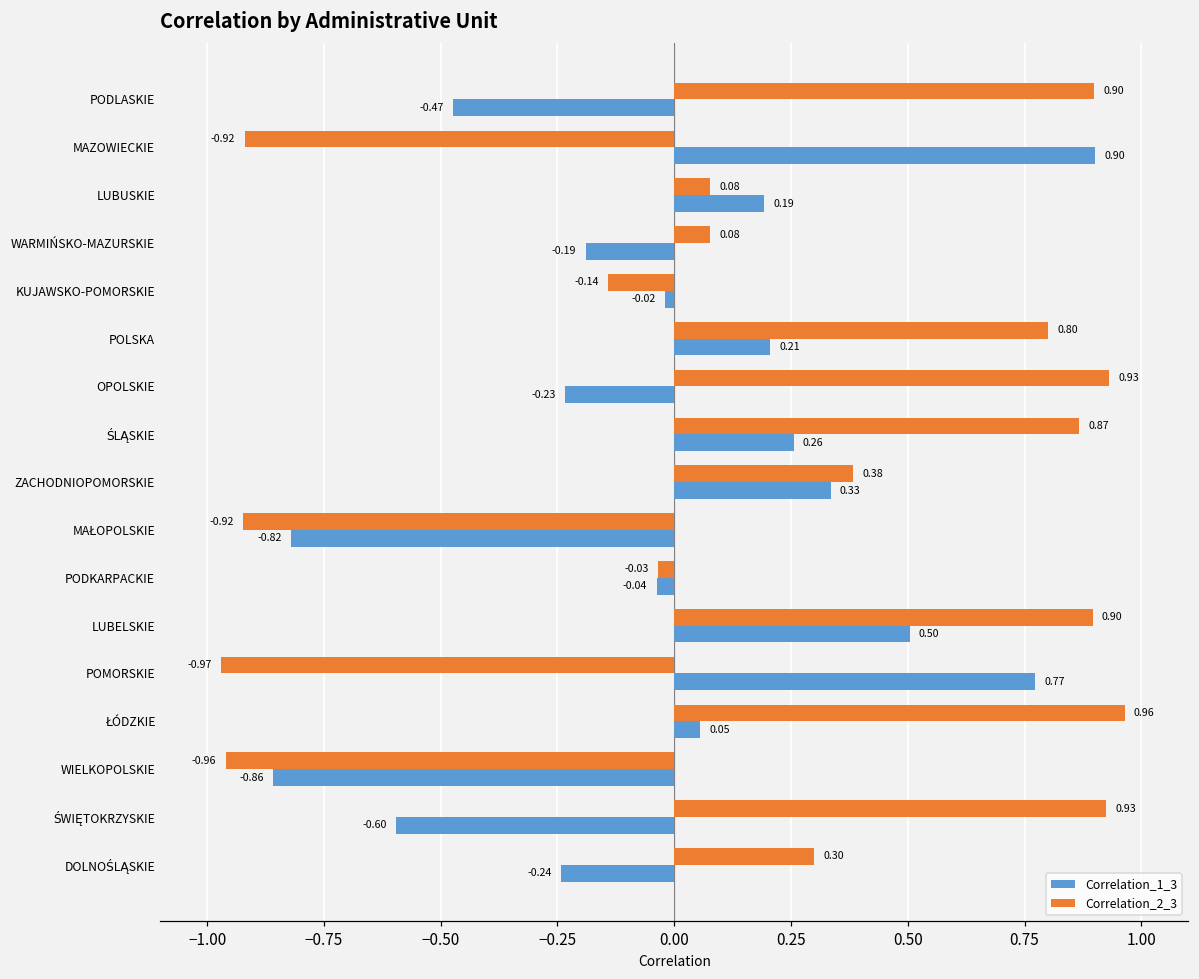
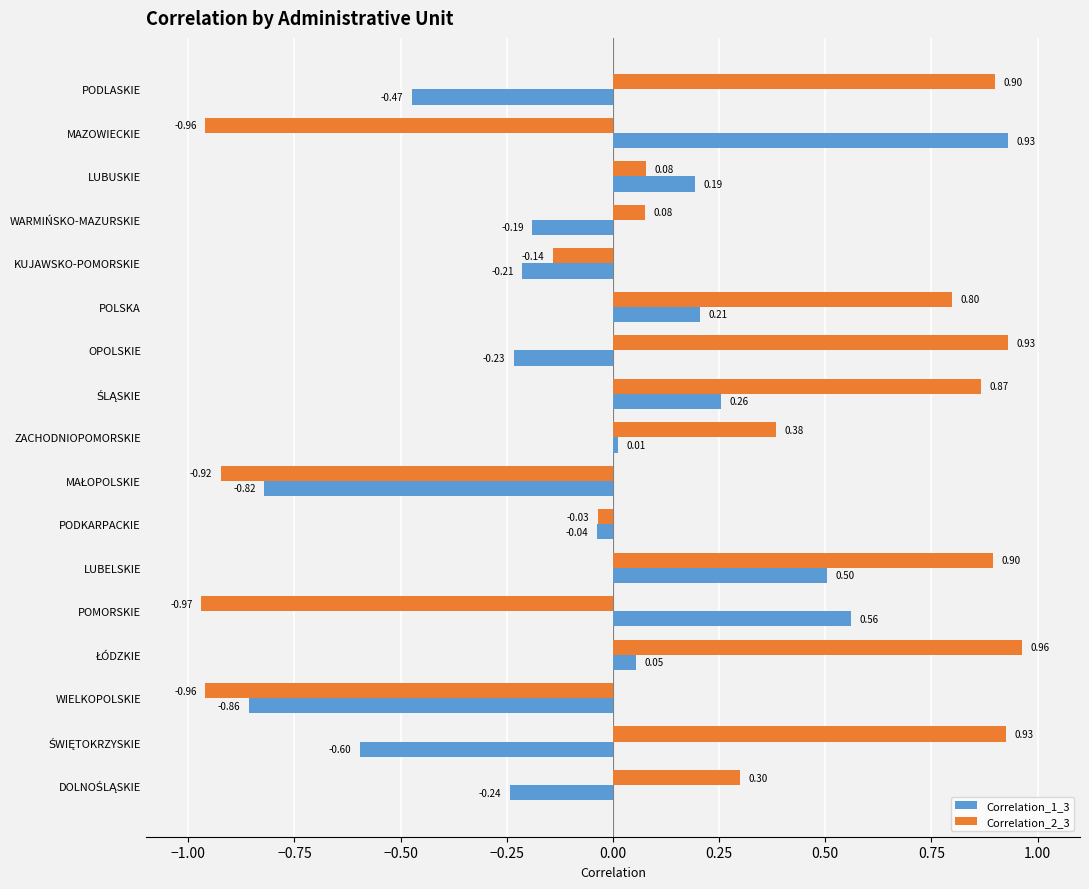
Correlation_2_3, MAZOWIECKIE: -0.92 -> -0.96
Correlation_1_3, MAZOWIECKIE: 0.90 -> 0.93
Correlation_1_3, KUJAWSKO-POMORSKIE: -0.02 -> -0.21
Correlation_1_3, ZACHODNIOPOMORSKIE: 0.33 -> 0.01
Correlation_1_3, POMORSKIE: 0.77 -> 0.56
